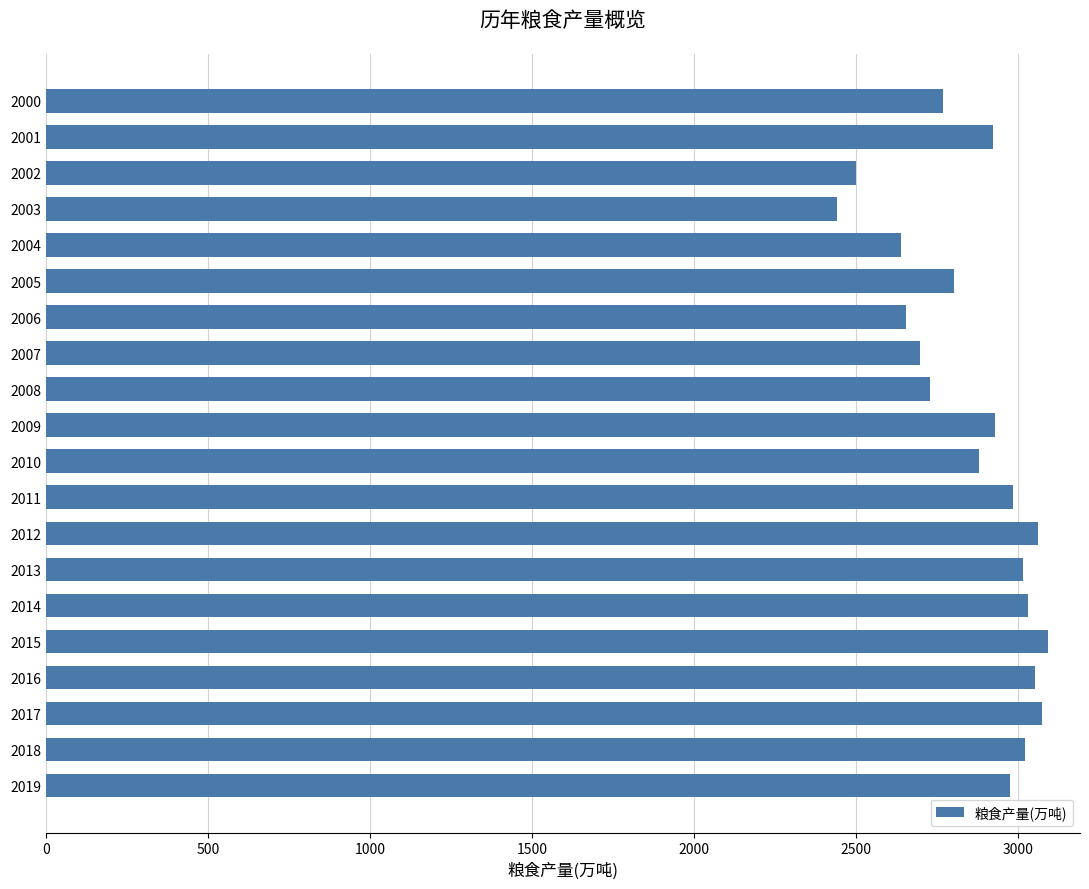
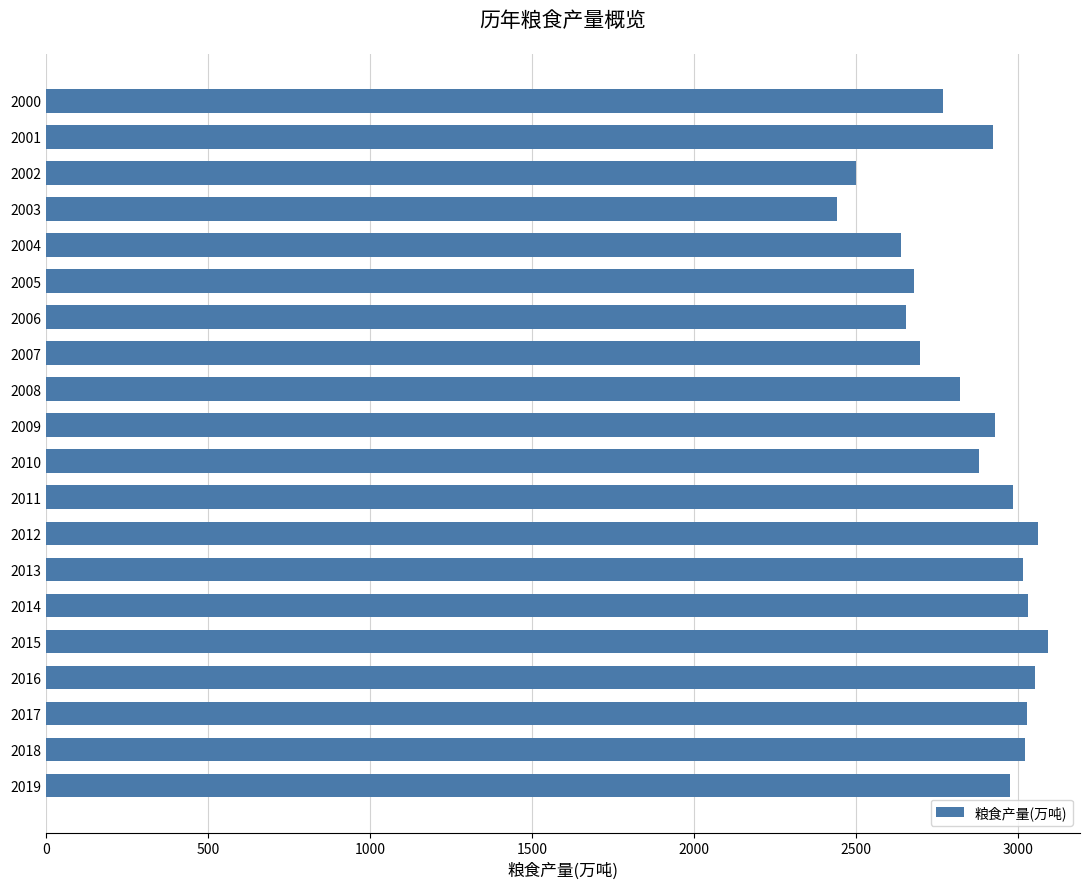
2005: 2800 -> 2680
2008: 2730 -> 2820
2017: 3070 -> 3030
